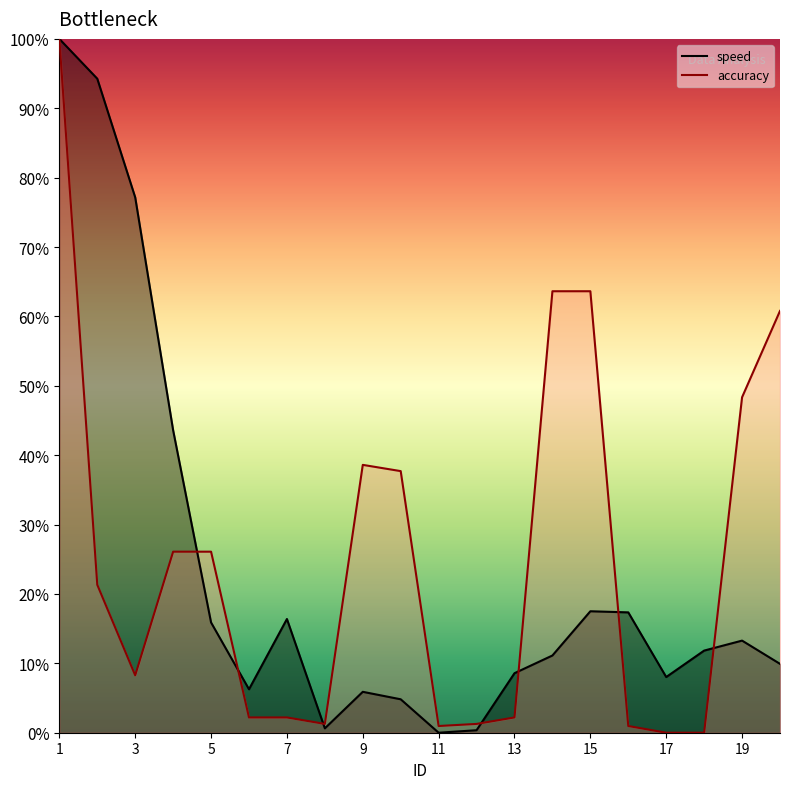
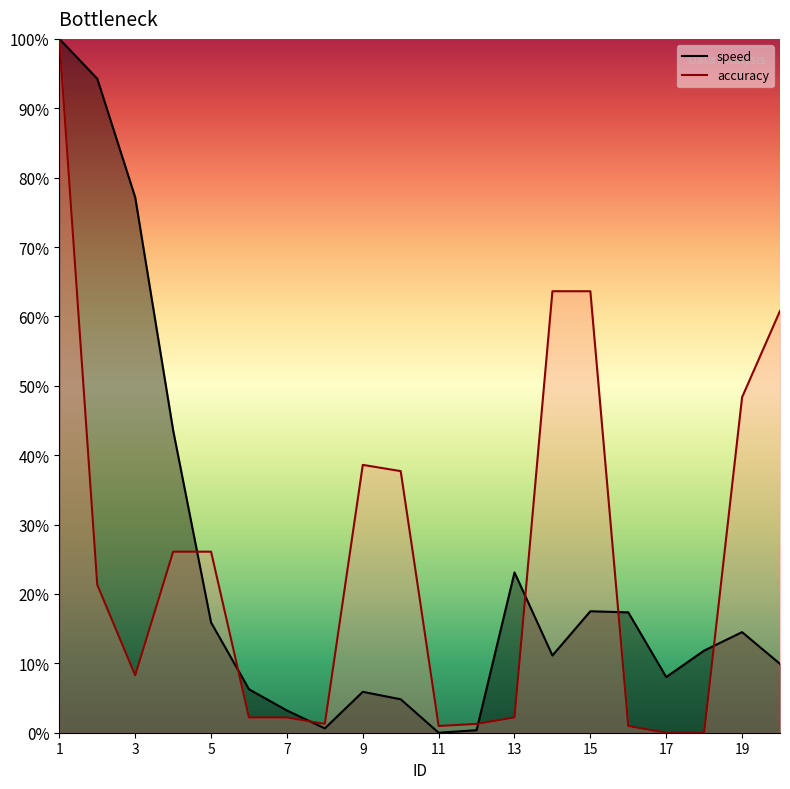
speed, 7: 16% -> 3%
speed, 13: 9% -> 23%
speed, 19: 13% -> 14%
